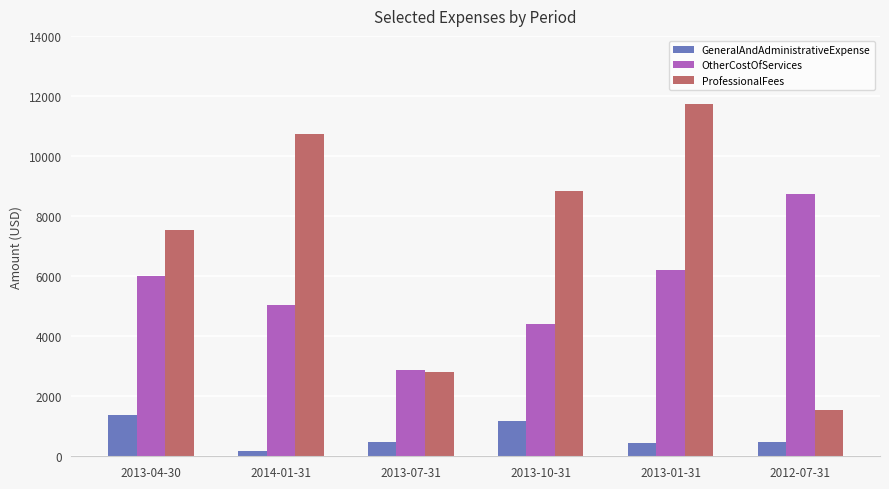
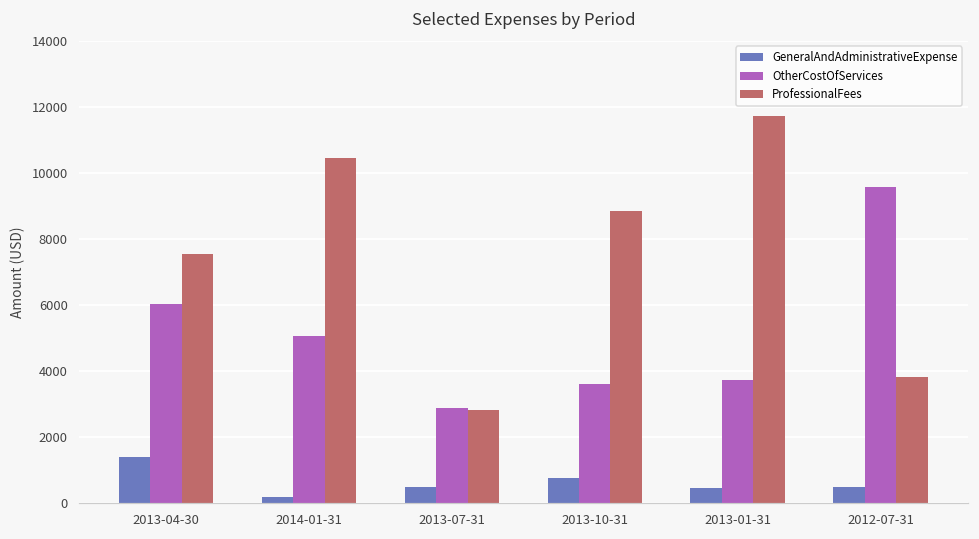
ProfessionalFees, 2014-01-31: 10700 -> 10400
GeneralAndAdministrativeExpense, 2013-10-31: 1200 -> 700
OtherCostOfServices, 2013-10-31: 4400 -> 3600
OtherCostOfServices, 2013-01-31: 6200 -> 3700
OtherCostOfServices, 2012-07-31: 8700 -> 9600
ProfessionalFees, 2012-07-31: 1500 -> 3800
